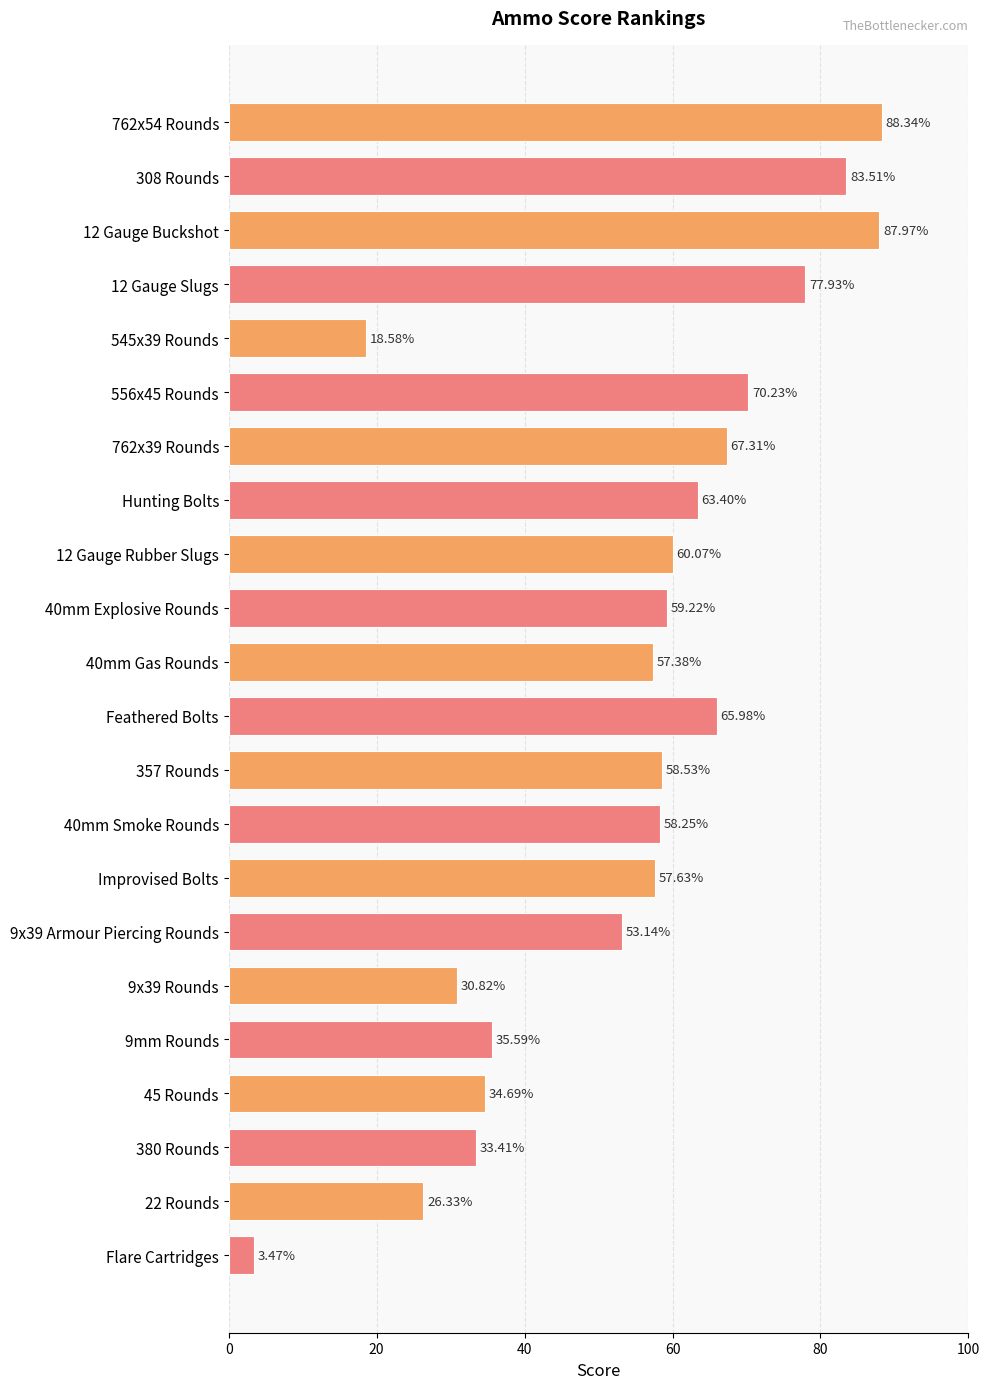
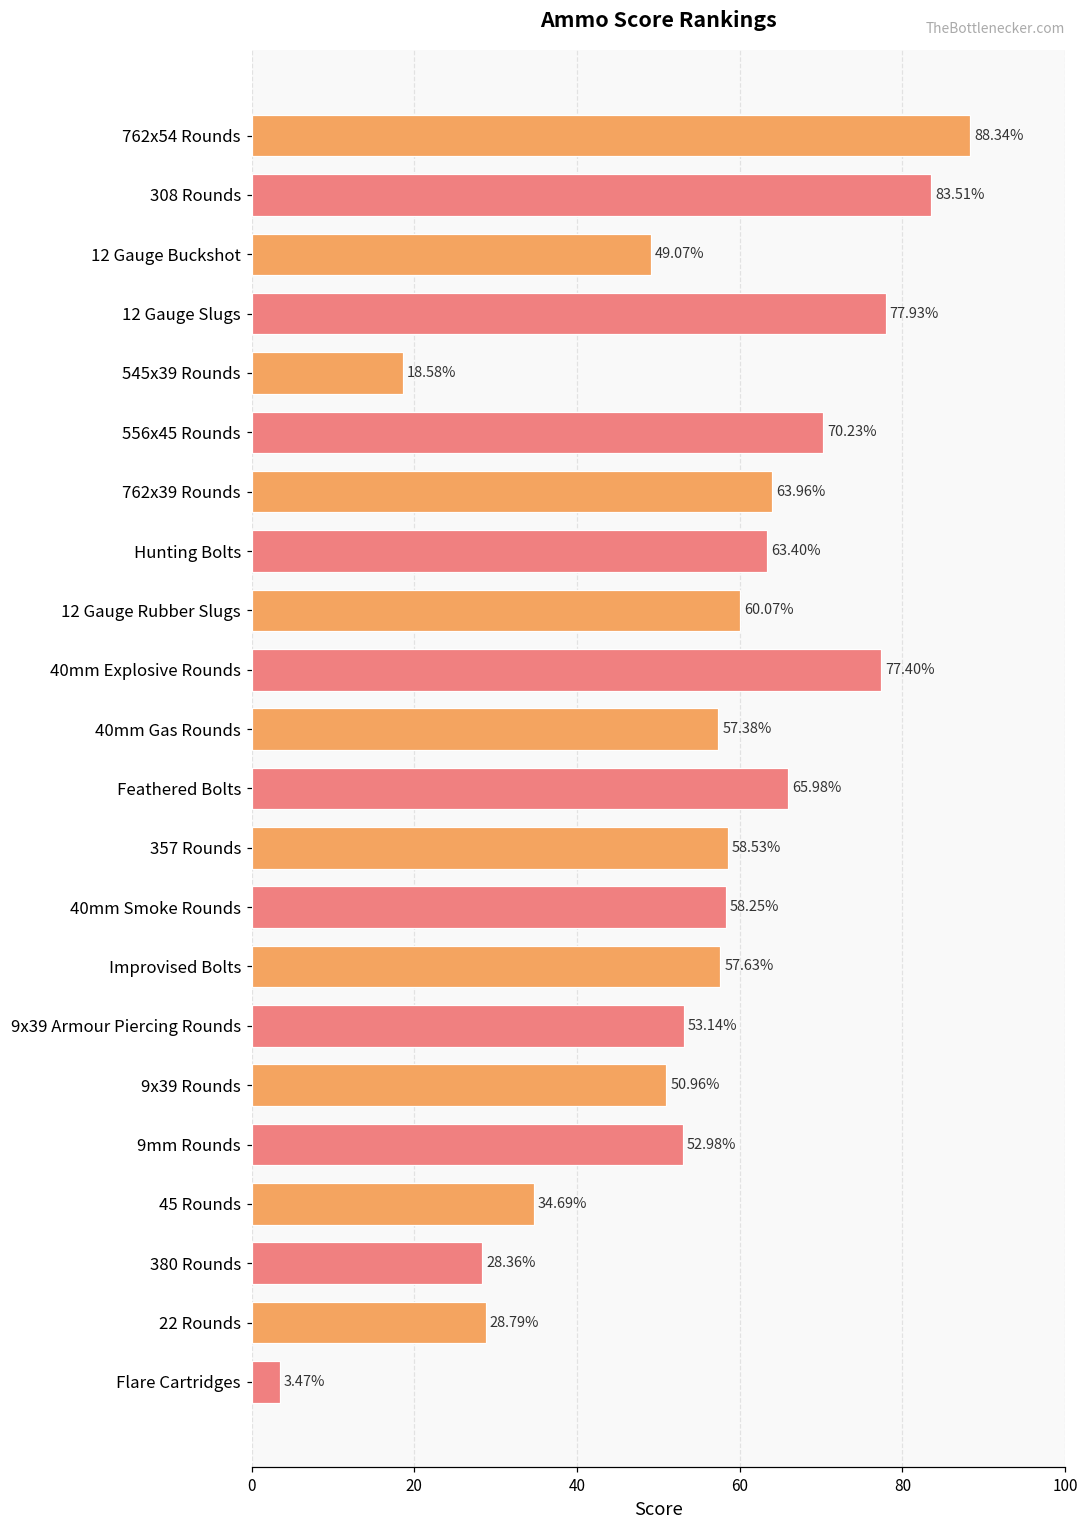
12 Gauge Buckshot: 87.97% -> 49.07%
762x39 Rounds: 67.31% -> 63.96%
40mm Explosive Rounds: 59.22% -> 77.40%
9x39 Rounds: 30.82% -> 50.96%
9mm Rounds: 35.59% -> 52.98%
380 Rounds: 33.41% -> 28.36%
22 Rounds: 26.33% -> 28.79%
